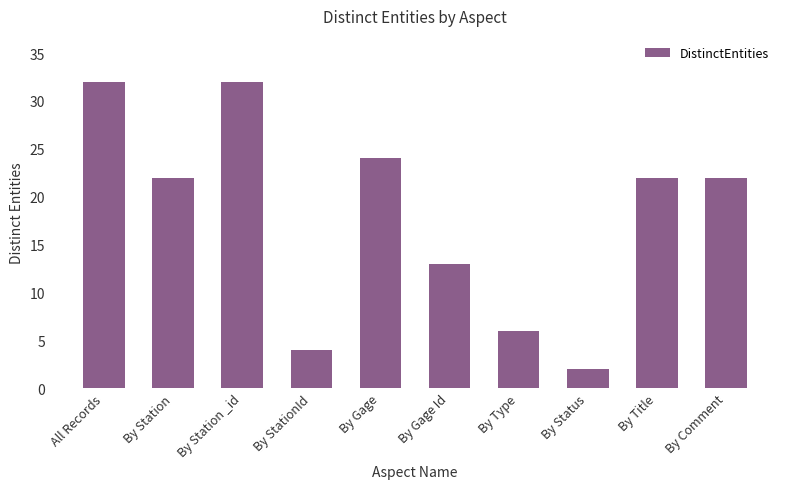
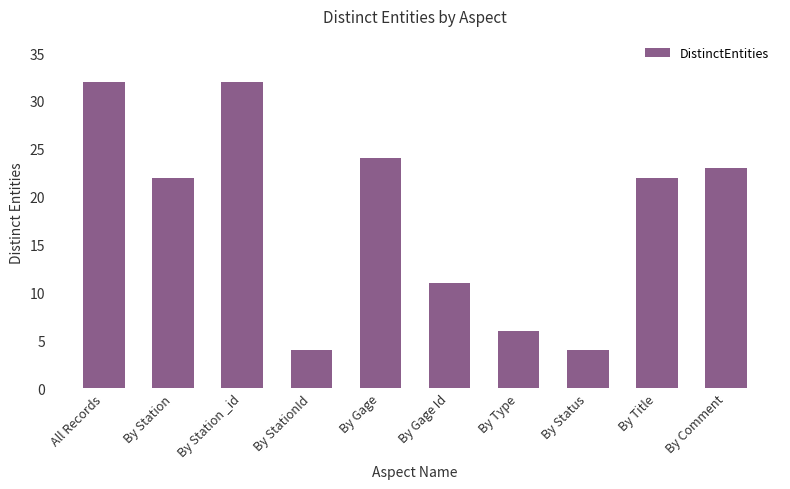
By Gage Id: 13 -> 11
By Status: 2 -> 4
By Comment: 22 -> 23
